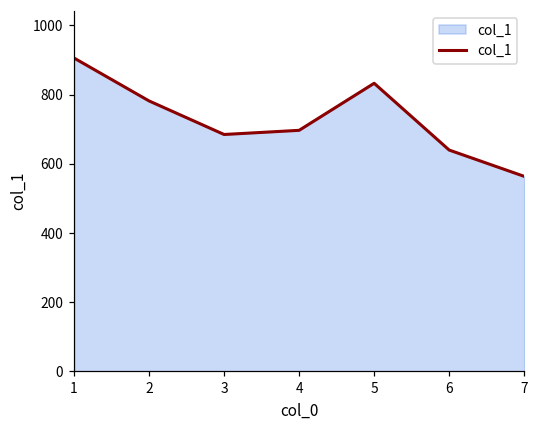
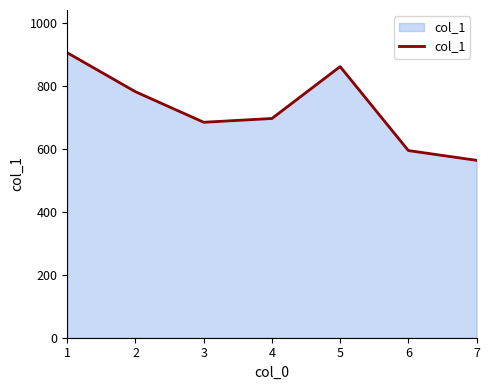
5: 830 -> 860
6: 640 -> 600
